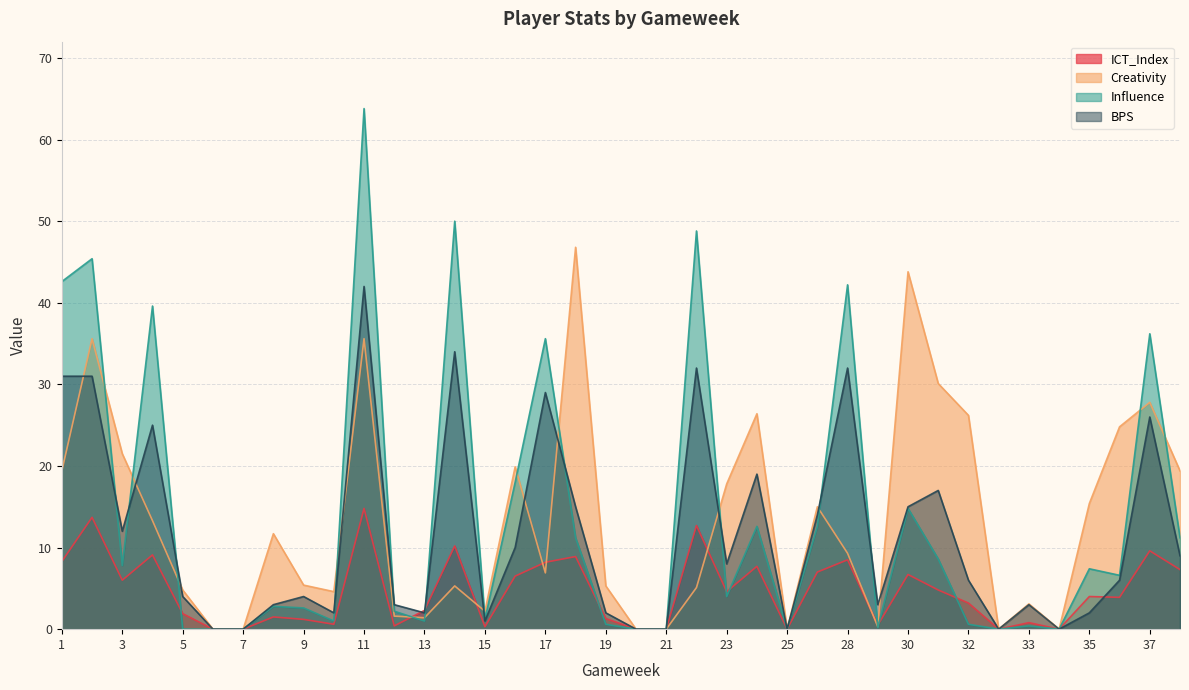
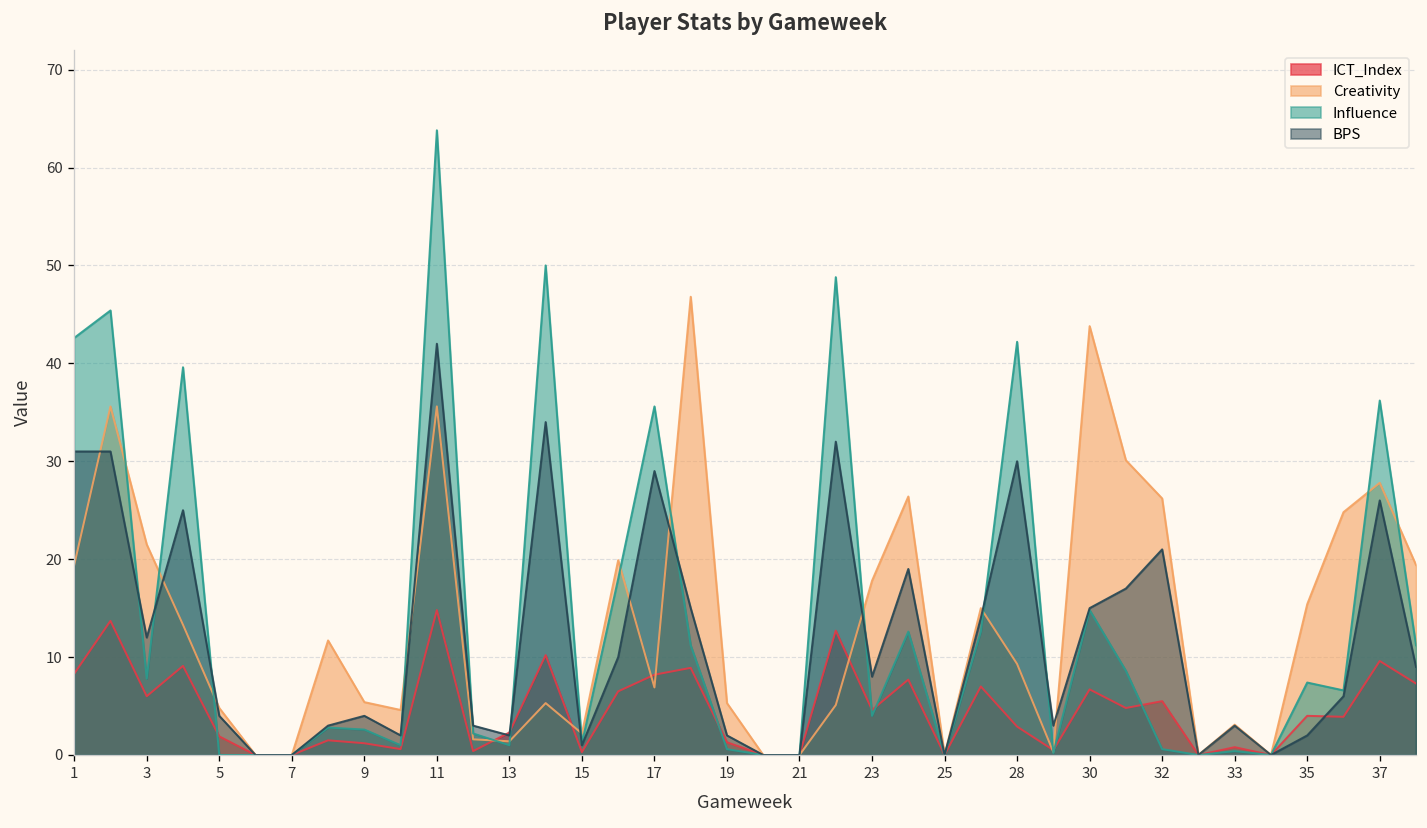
ICT_Index, 28: 9 -> 3
BPS, 28: 32 -> 30
ICT_Index, 32: 3 -> 6
BPS, 32: 6 -> 21
